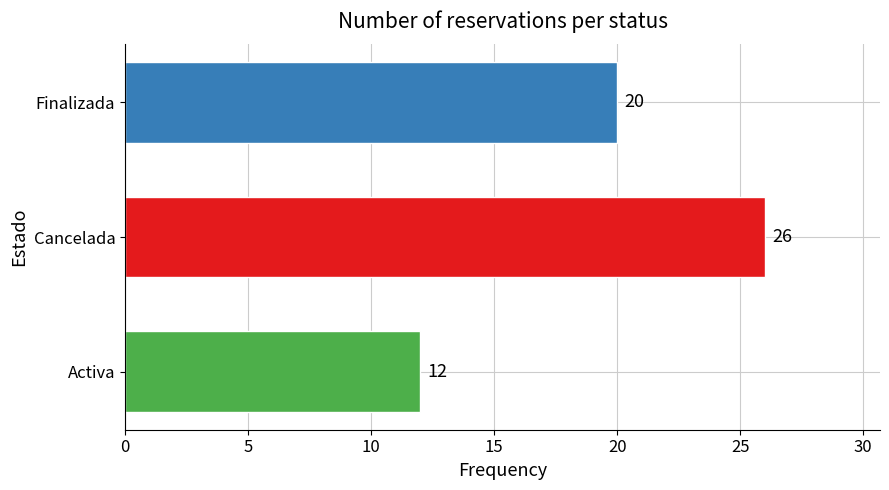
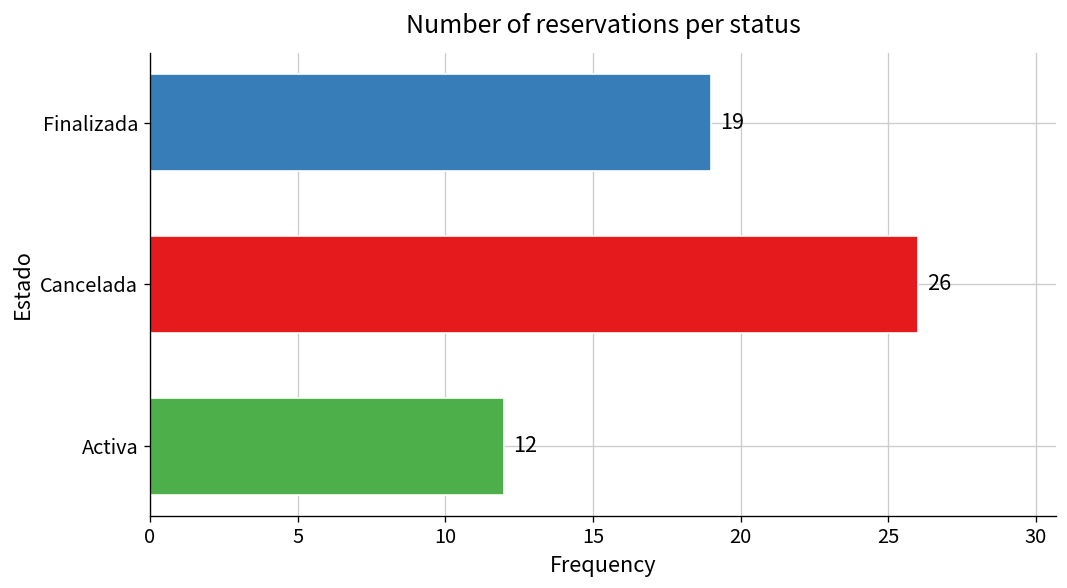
Finalizada: 20 -> 19
